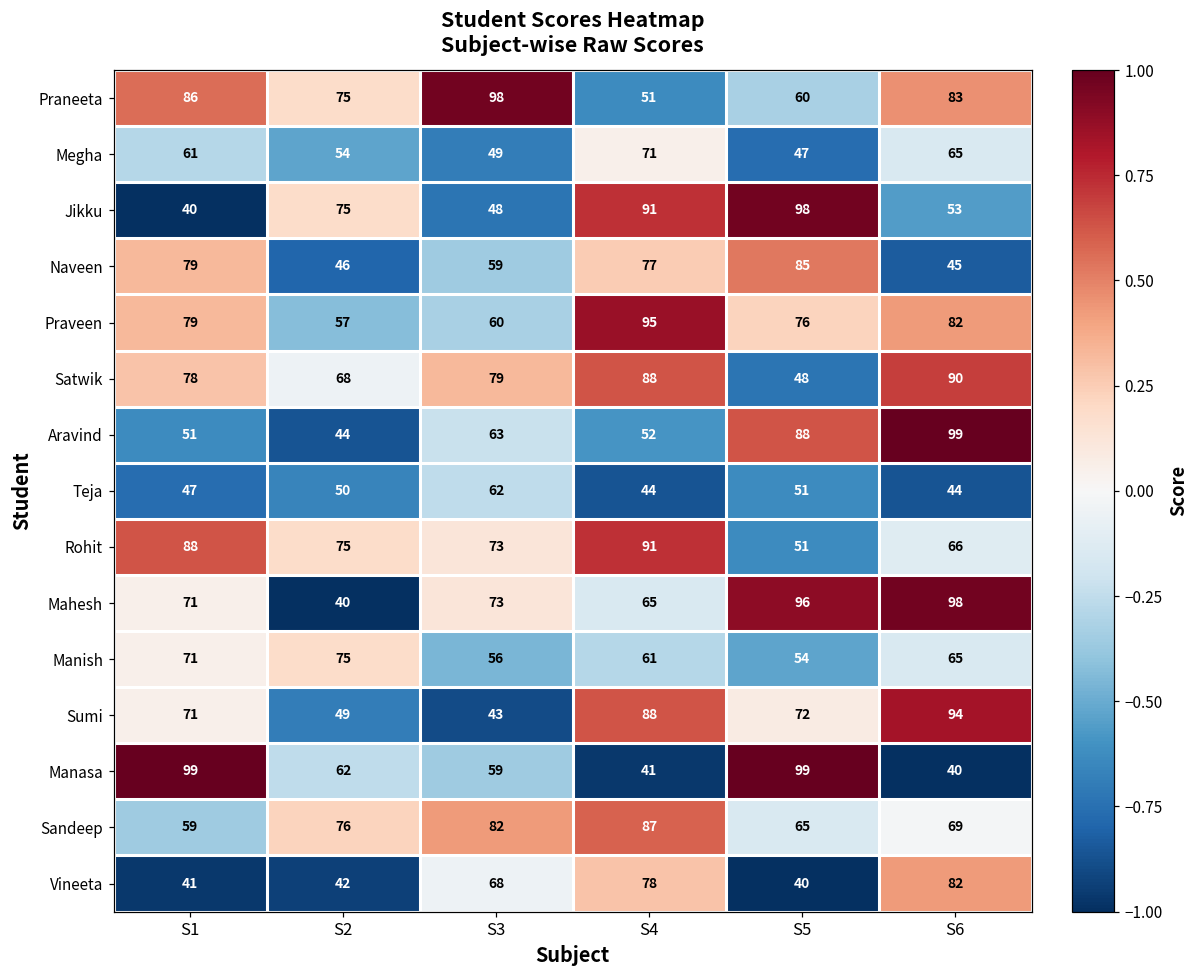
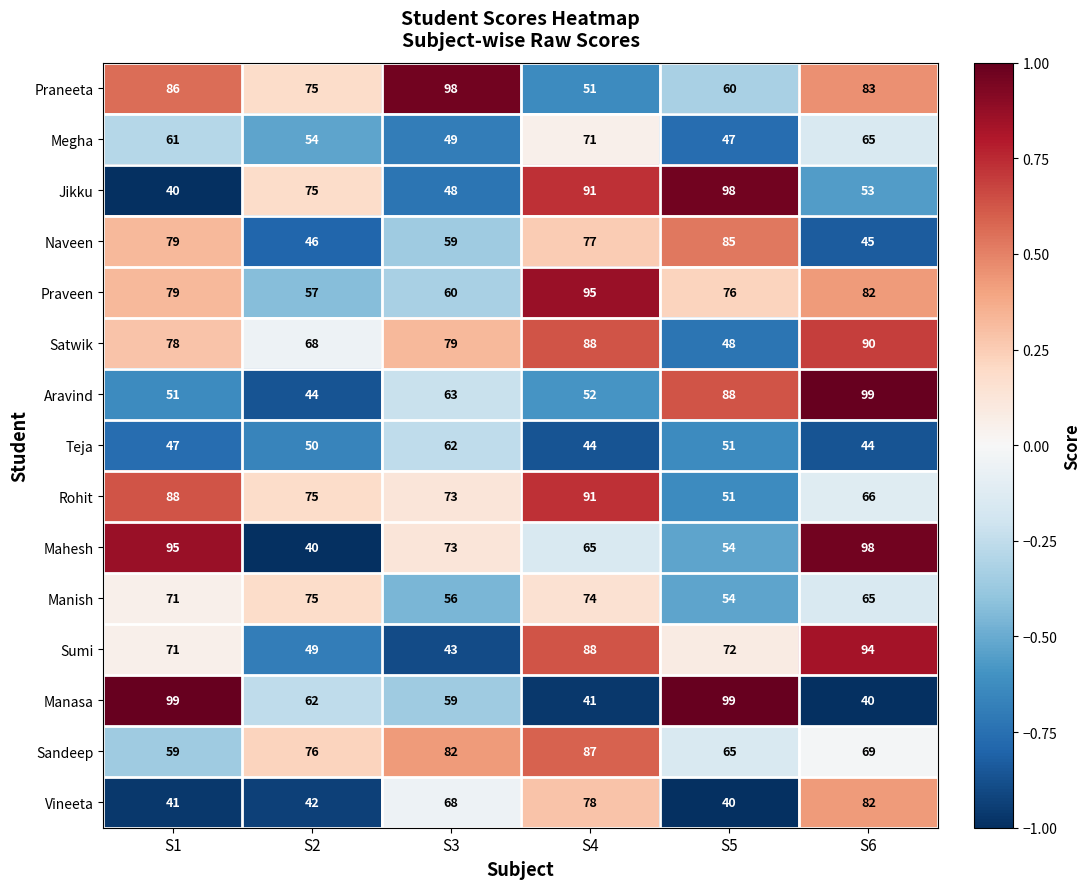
Mahesh, S1: 71 -> 95
Mahesh, S5: 96 -> 54
Manish, S4: 61 -> 74
